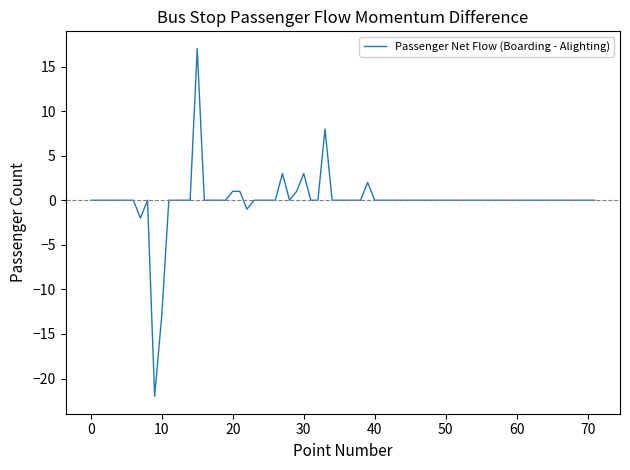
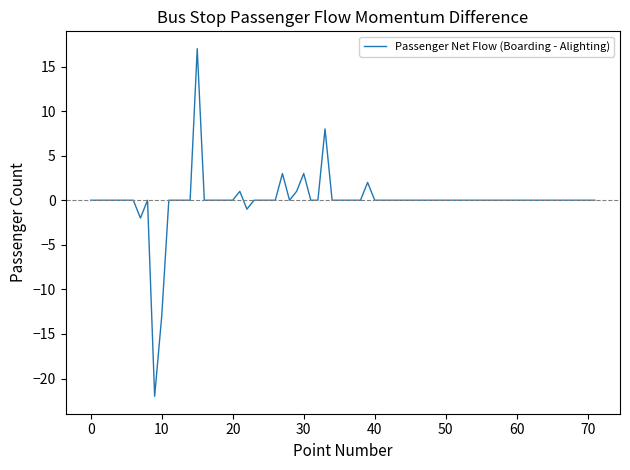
20: 1 -> 0
